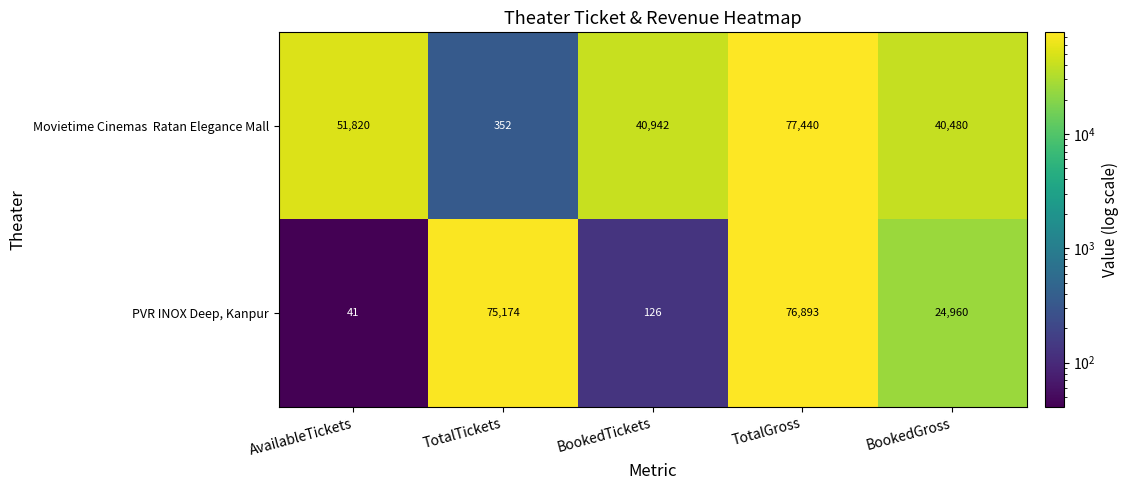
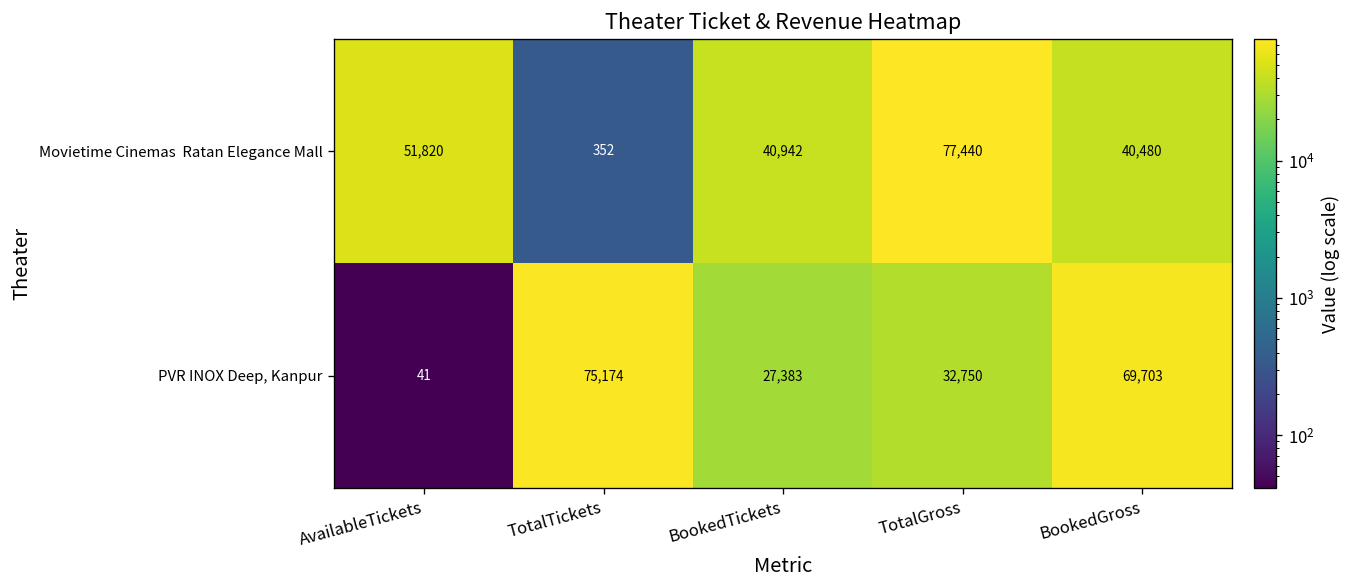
PVR INOX Deep, Kanpur, BookedTickets: 126 -> 27,383
PVR INOX Deep, Kanpur, TotalGross: 76,893 -> 32,750
PVR INOX Deep, Kanpur, BookedGross: 24,960 -> 69,703
